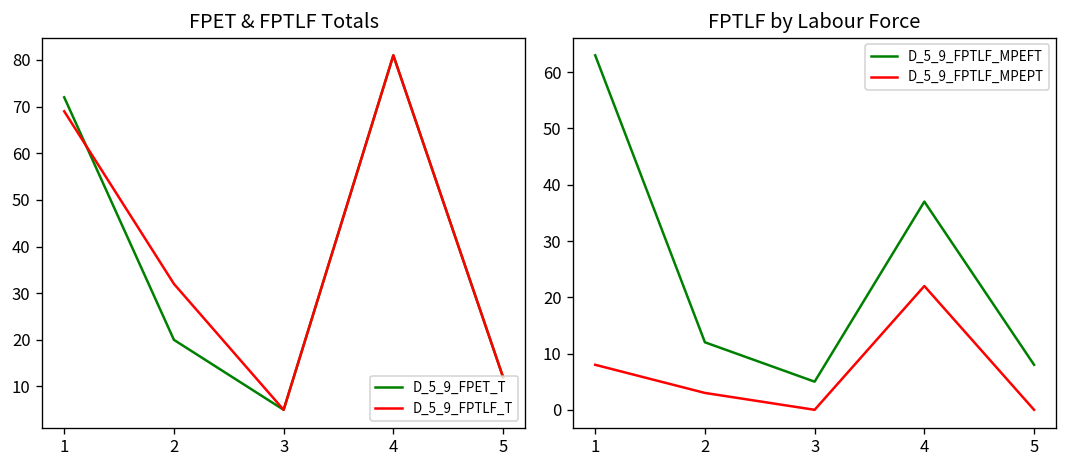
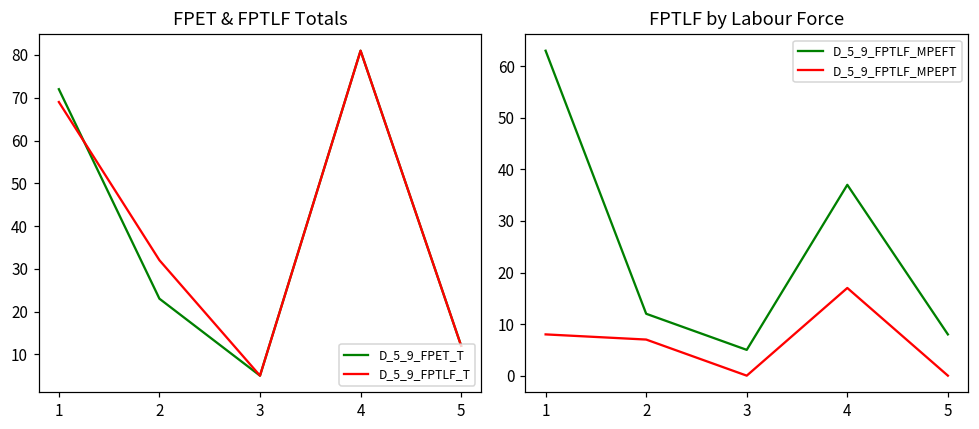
FPET & FPTLF Totals, D_5_9_FPET_T, 2: 20 -> 23
FPTLF by Labour Force, D_5_9_FPTLF_MPEPT, 2: 3 -> 7
FPTLF by Labour Force, D_5_9_FPTLF_MPEPT, 4: 22 -> 17
